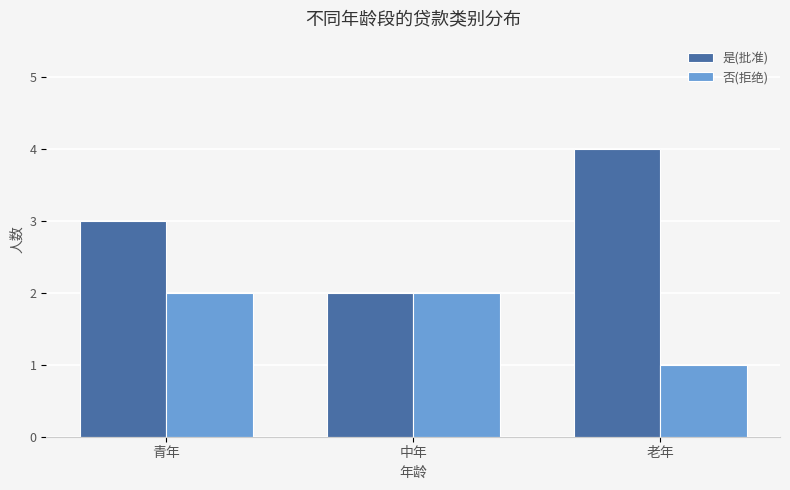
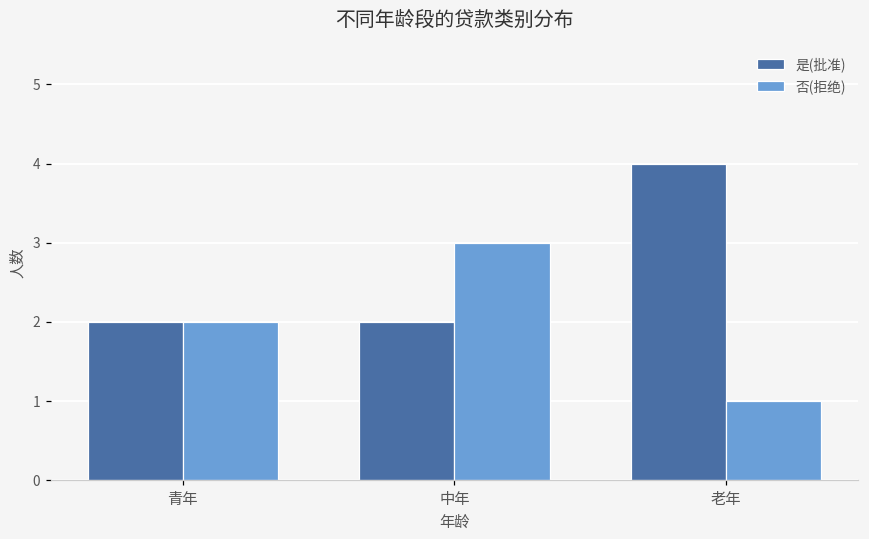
是(批准), 青年: 3 -> 2
否(拒绝), 中年: 2 -> 3
